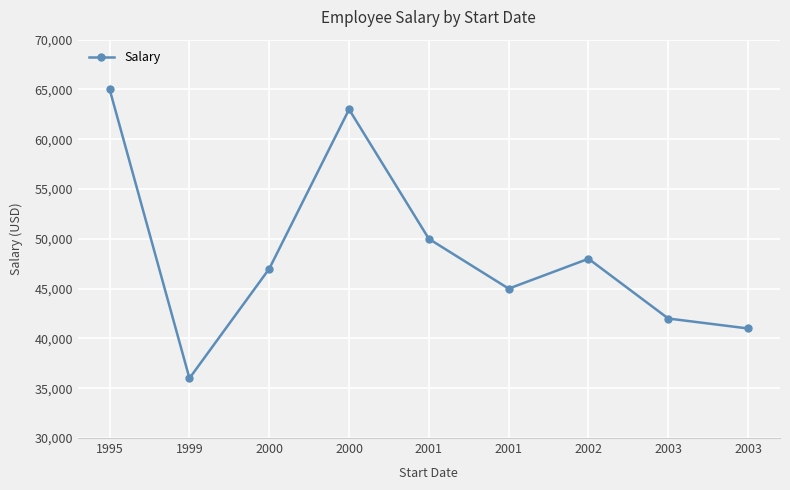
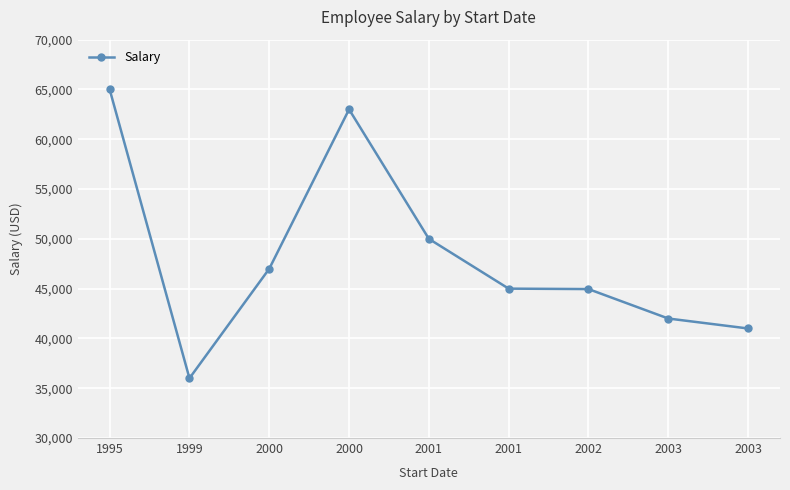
2002: 48,000 -> 45,000
